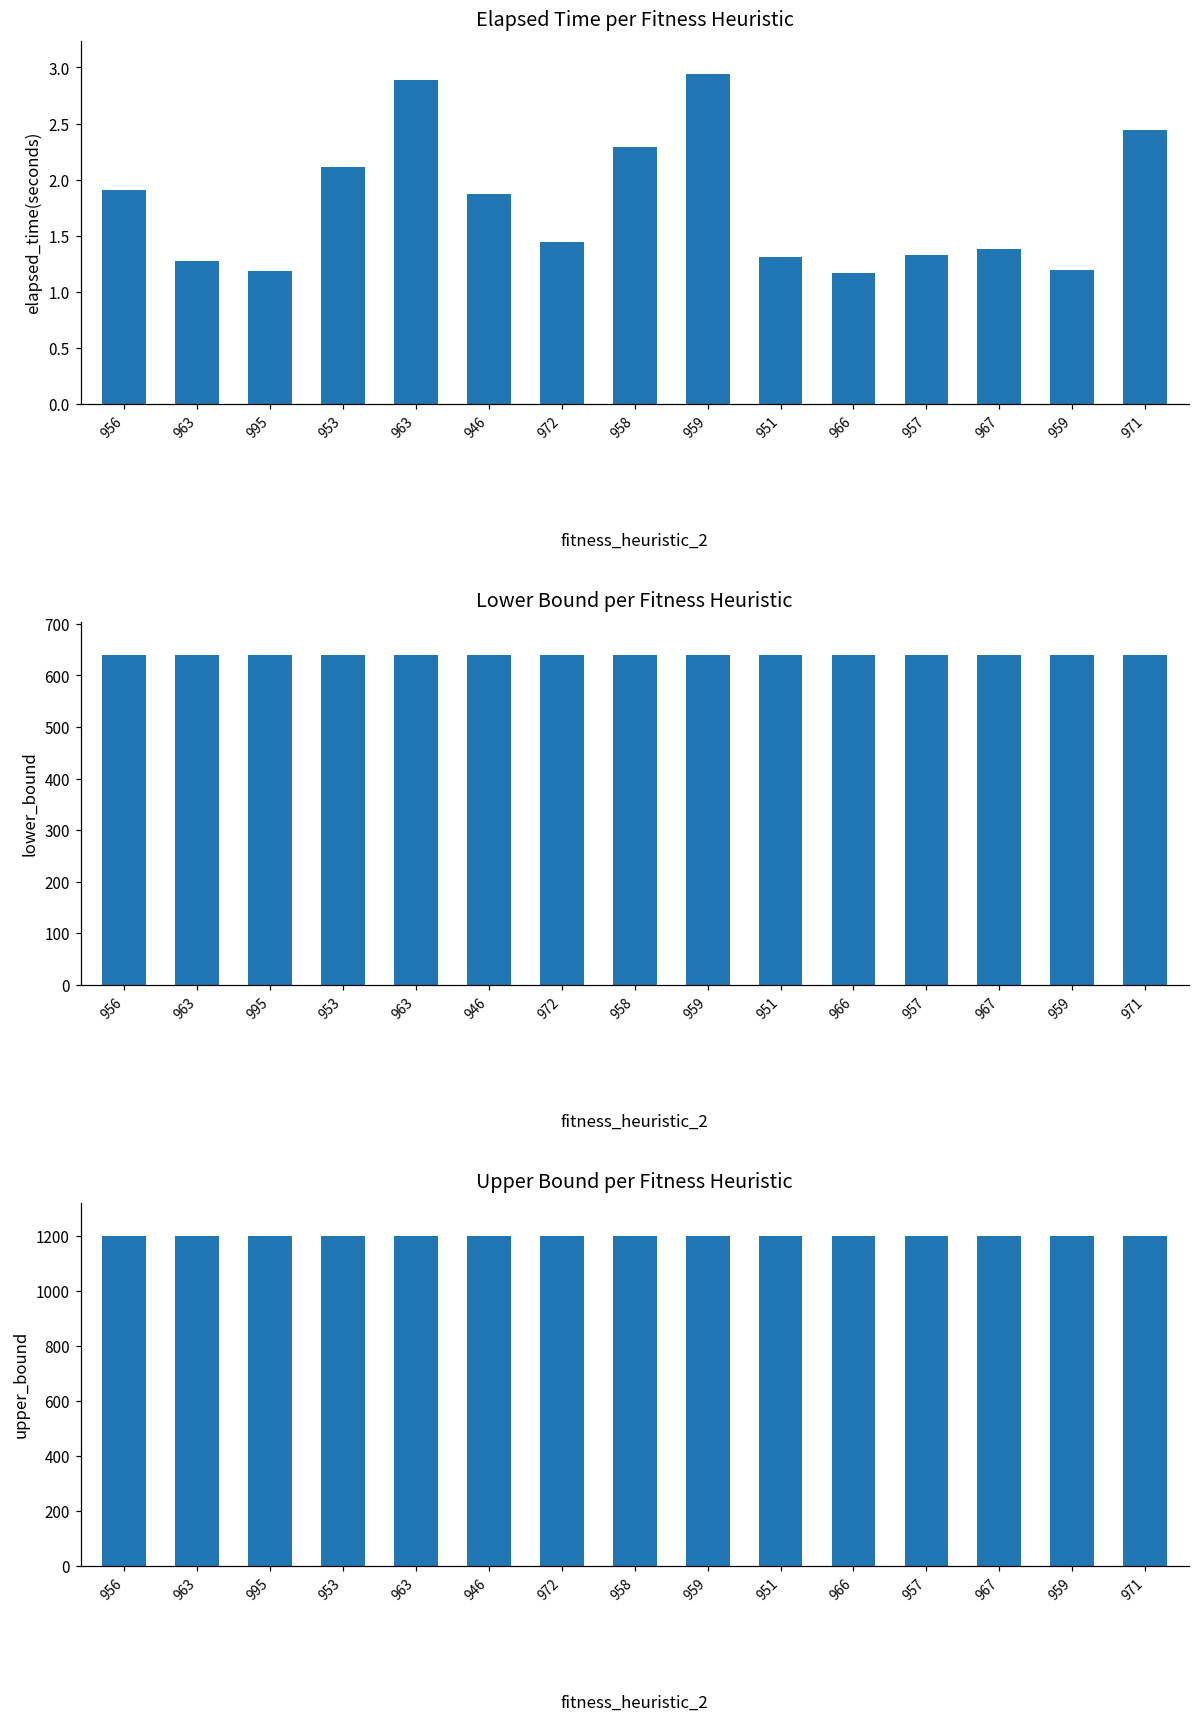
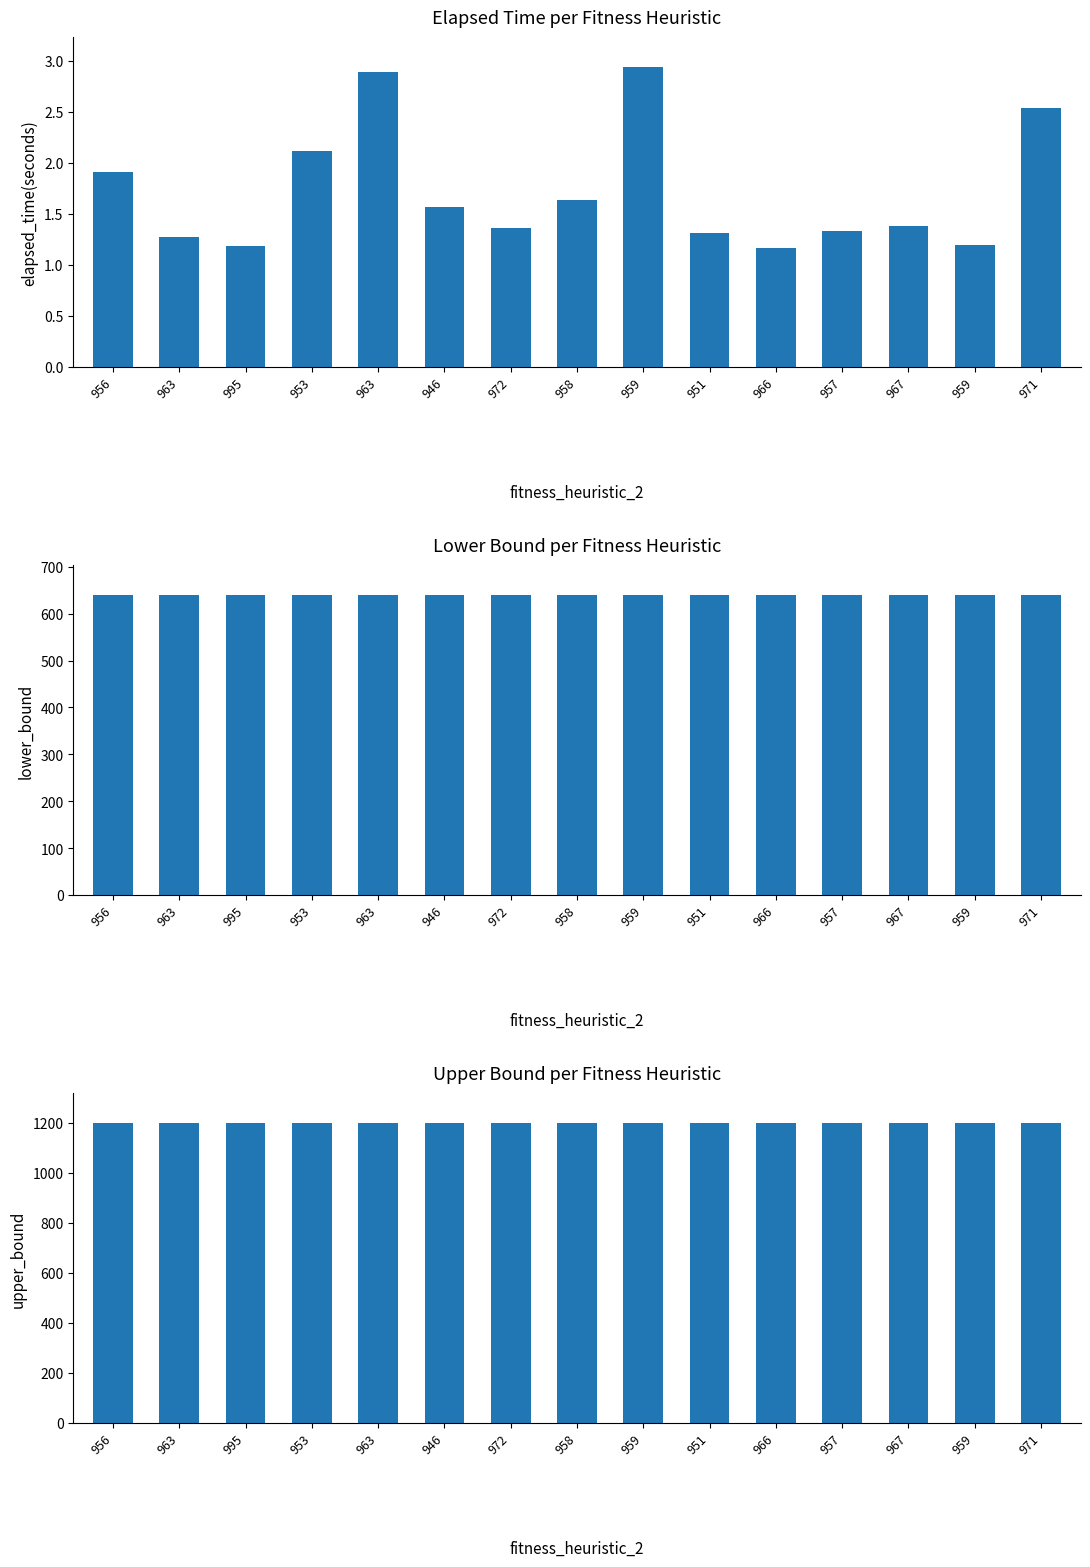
Elapsed Time per Fitness Heuristic, 946: 1.87 -> 1.57
Elapsed Time per Fitness Heuristic, 972: 1.45 -> 1.36
Elapsed Time per Fitness Heuristic, 958: 2.29 -> 1.63
Elapsed Time per Fitness Heuristic, 971: 2.44 -> 2.54
